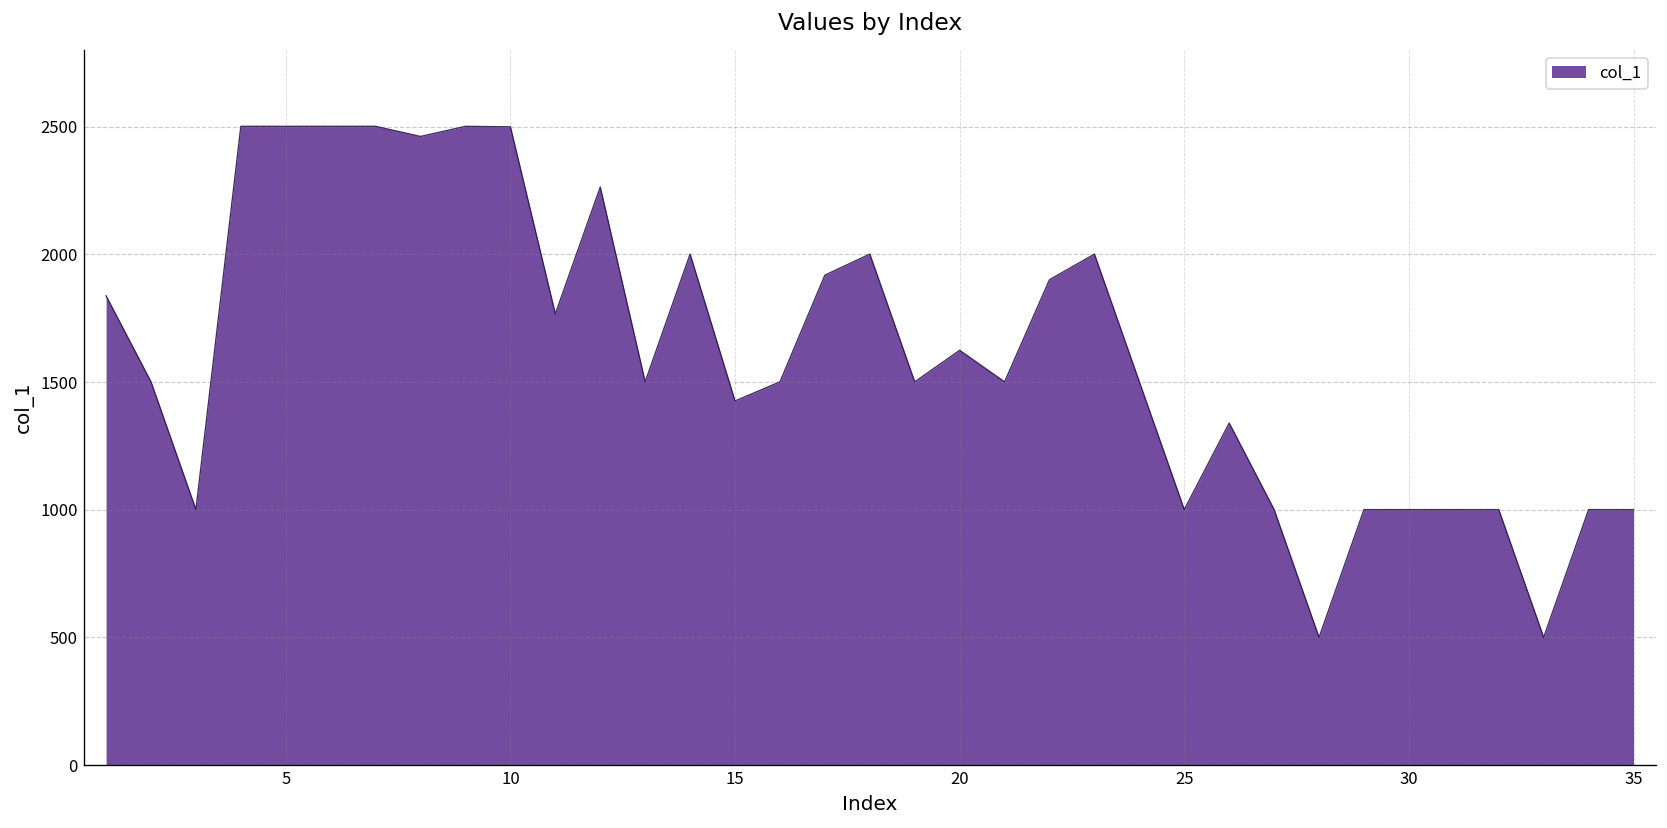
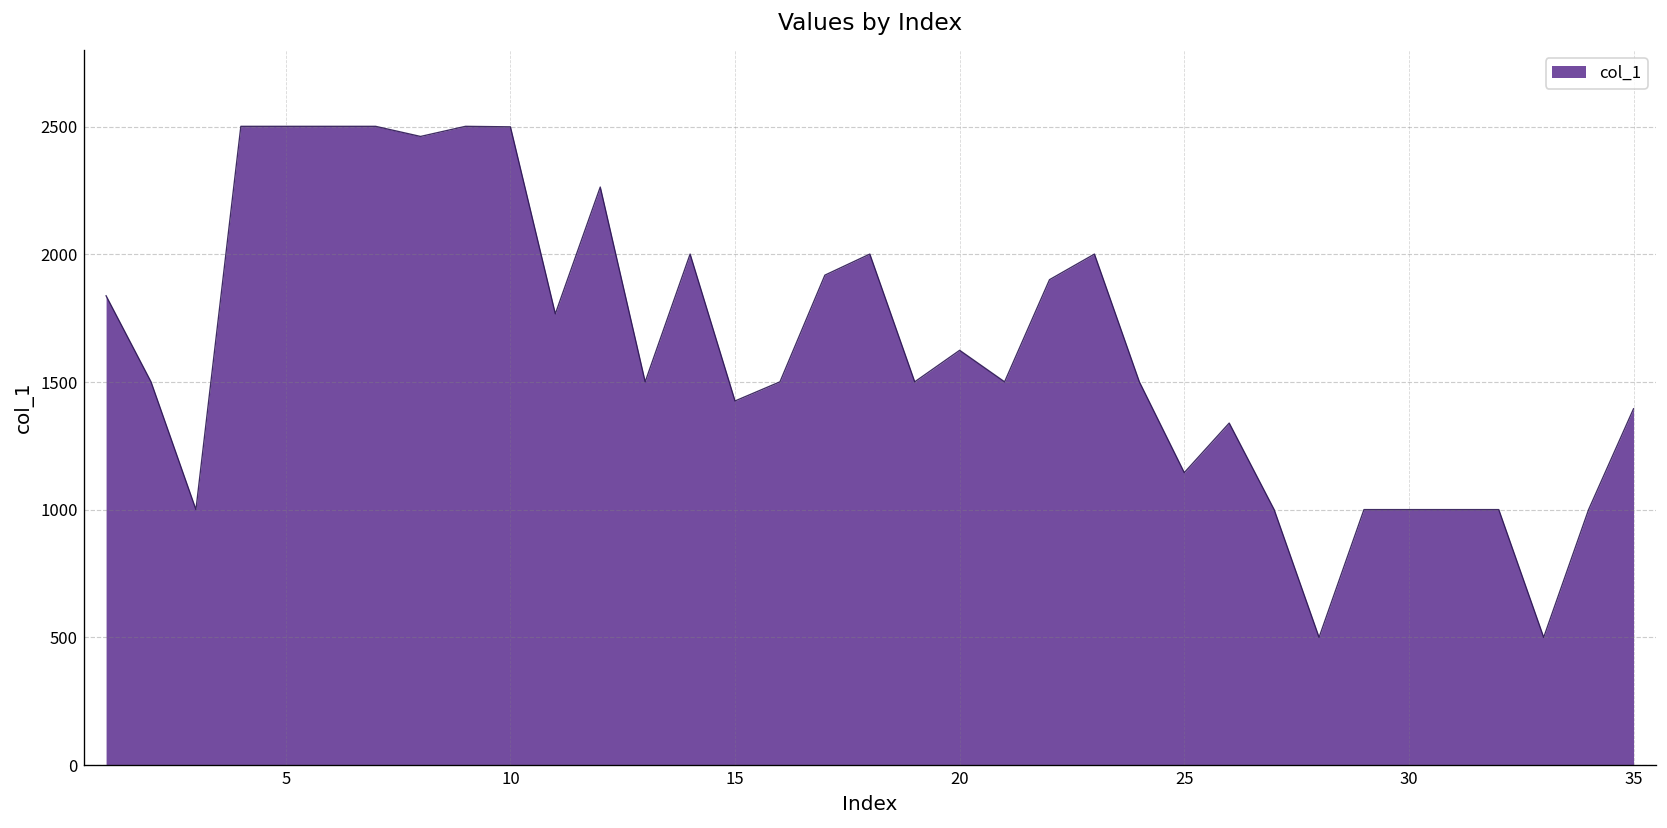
25: 1000 -> 1150
35: 1000 -> 1400
